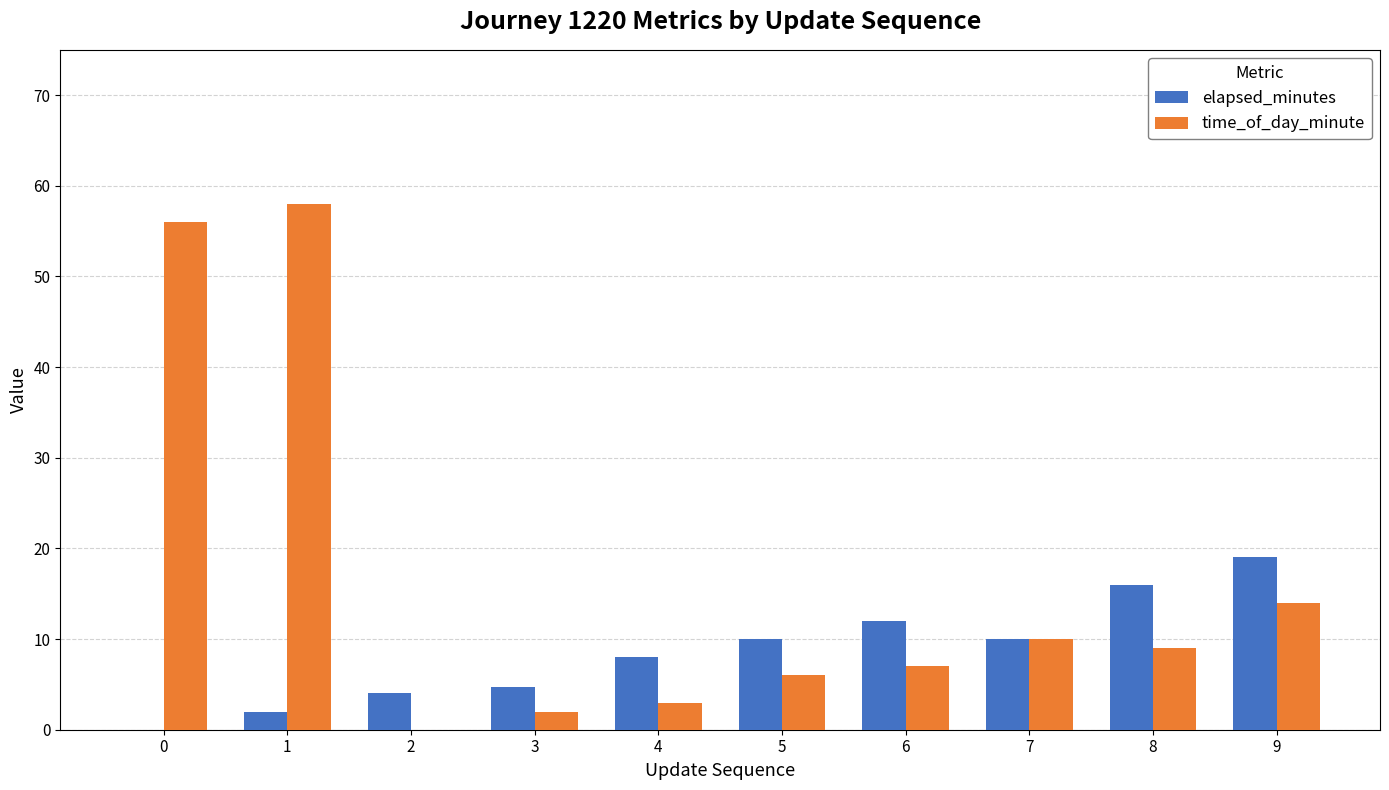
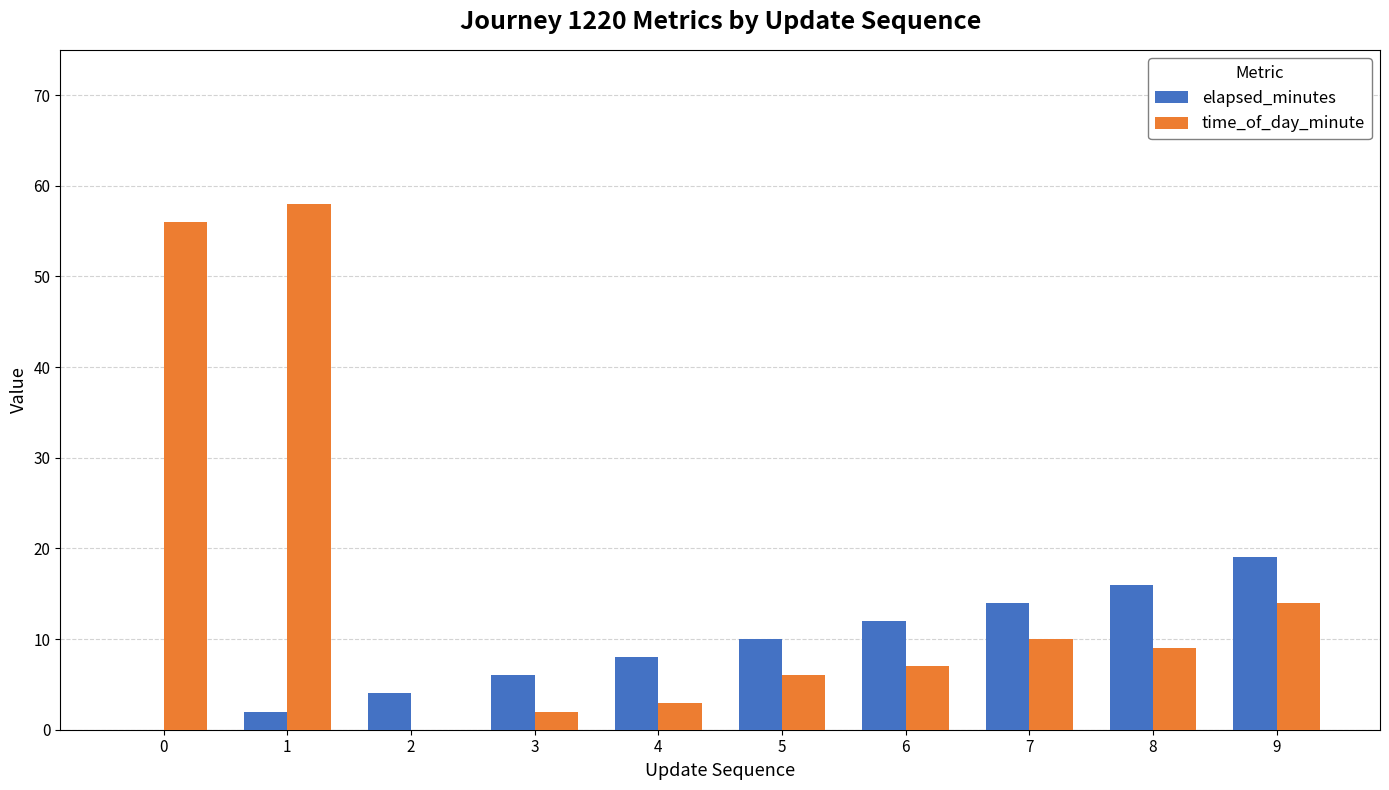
elapsed_minutes, 3: 5 -> 6
elapsed_minutes, 7: 10 -> 14
